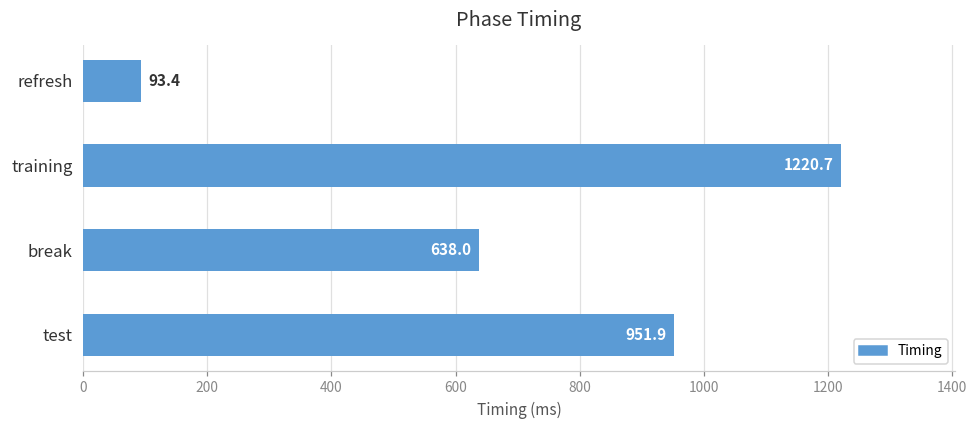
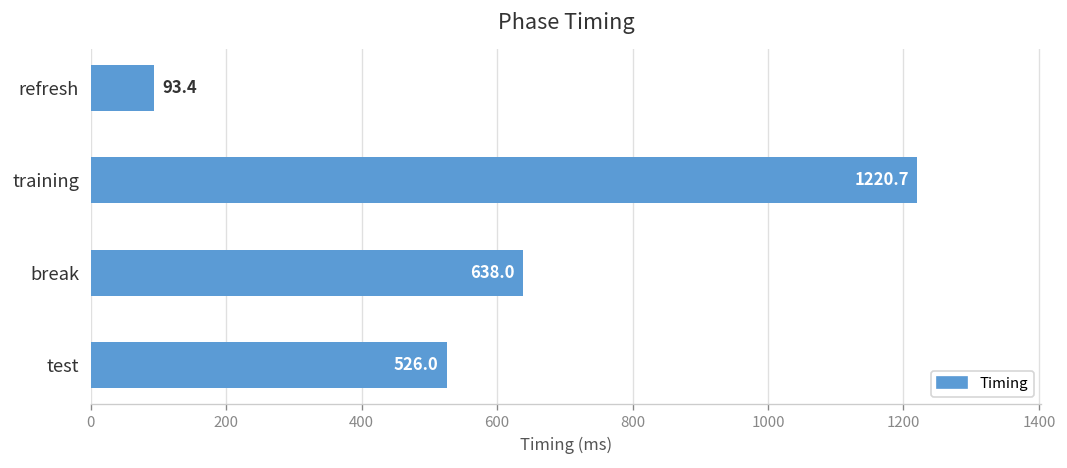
test: 951.9 -> 526.0
